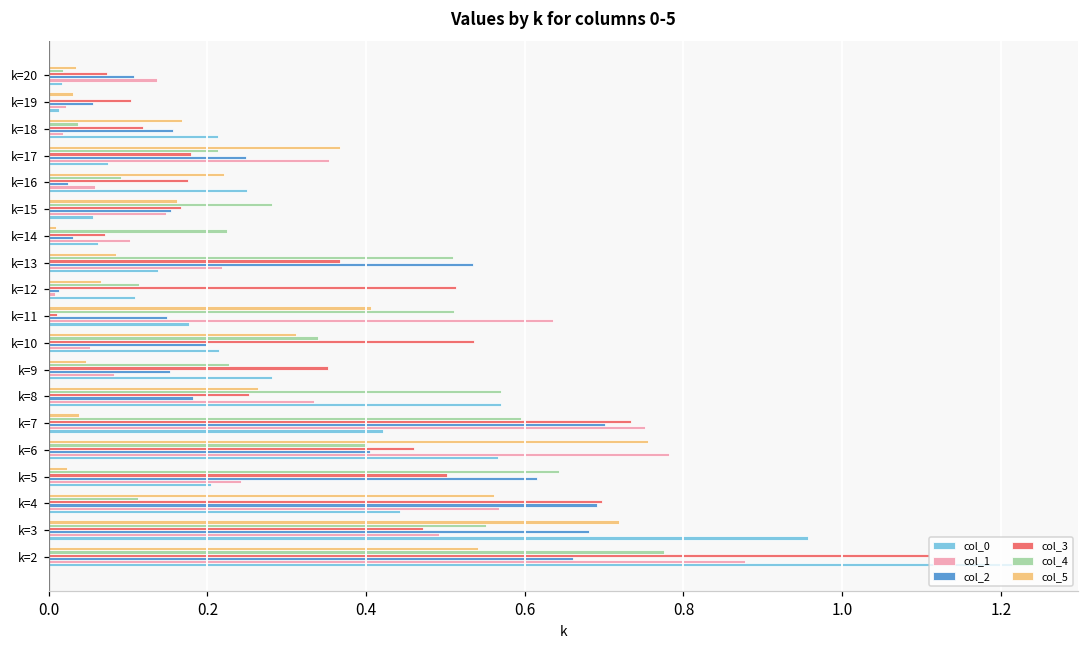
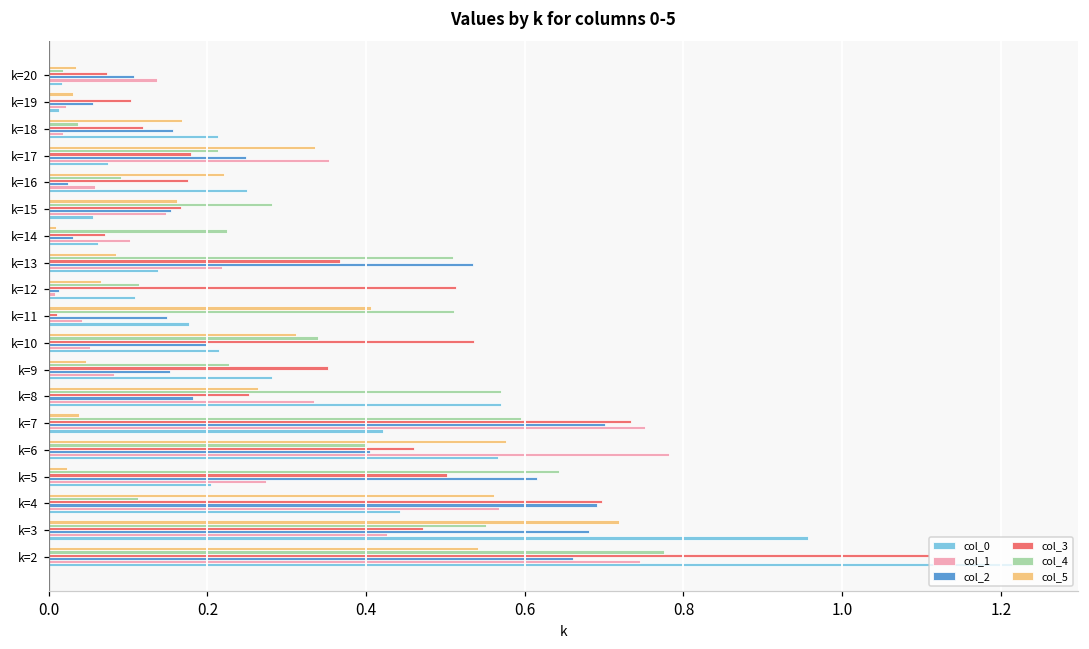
col_5, k=17: 0.37 -> 0.34
col_1, k=11: 0.64 -> 0.04
col_5, k=6: 0.75 -> 0.58
col_1, k=5: 0.24 -> 0.27
col_1, k=3: 0.49 -> 0.43
col_1, k=2: 0.88 -> 0.74
